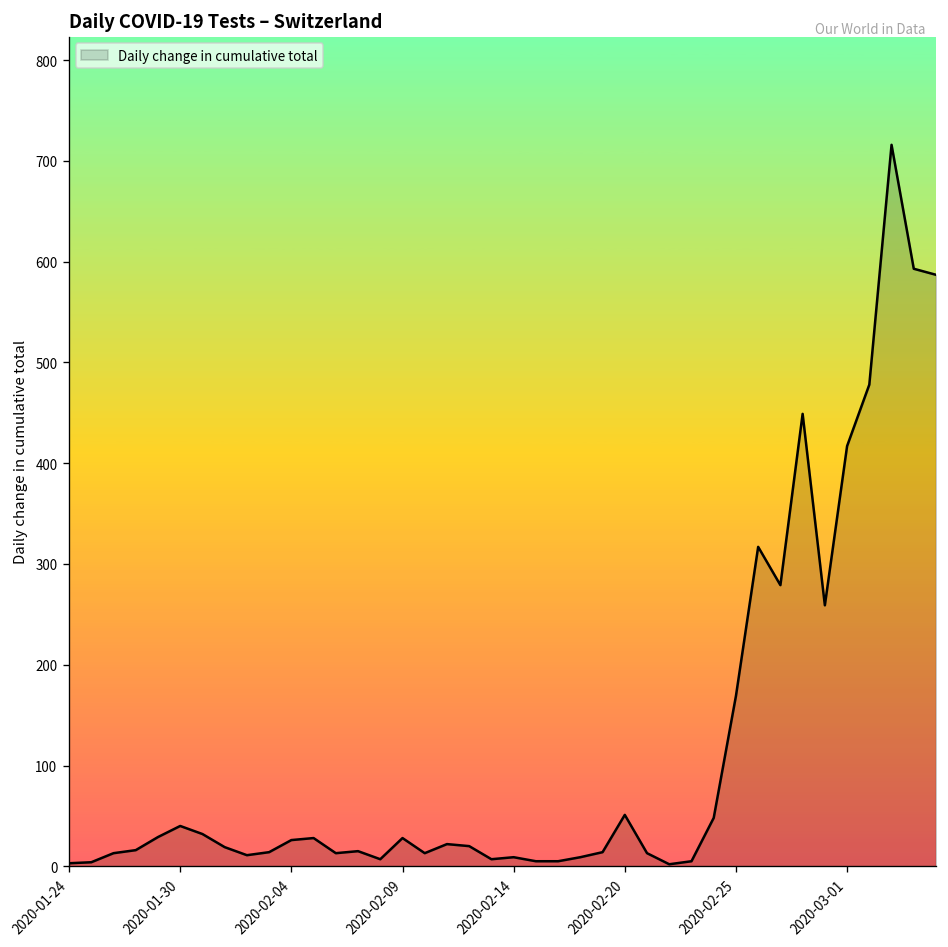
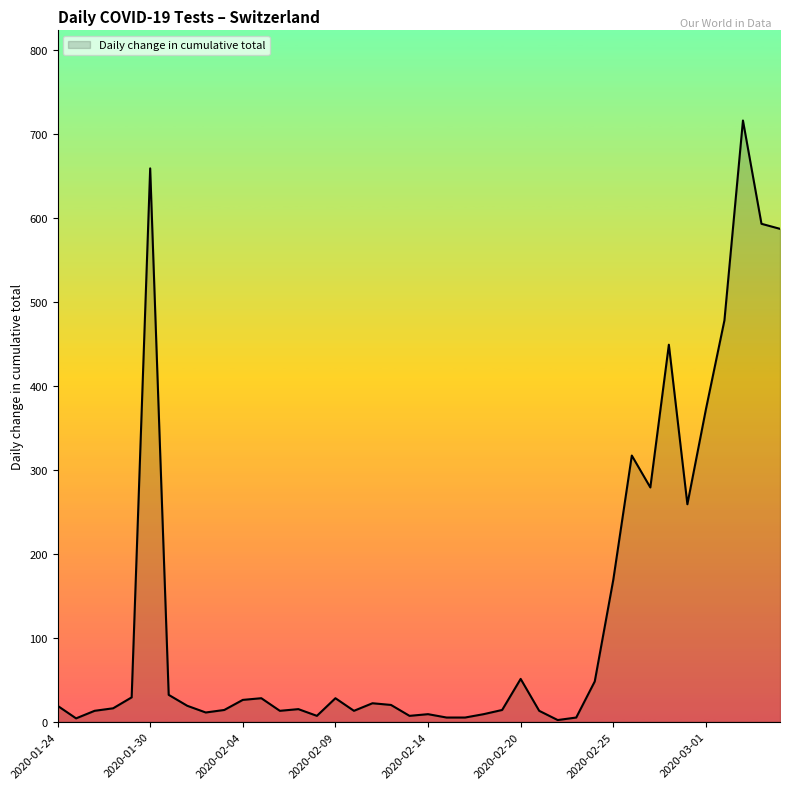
2020-01-24: 0 -> 20
2020-01-30: 40 -> 660
2020-03-01: 420 -> 370
